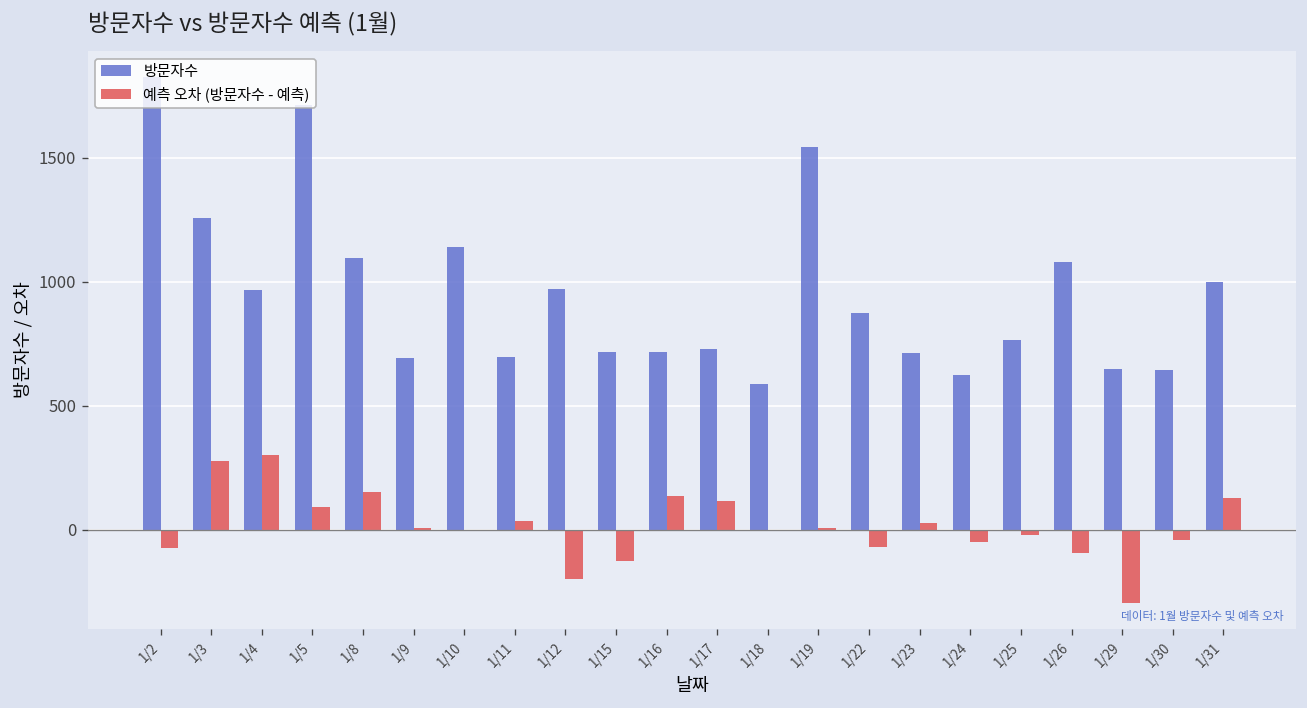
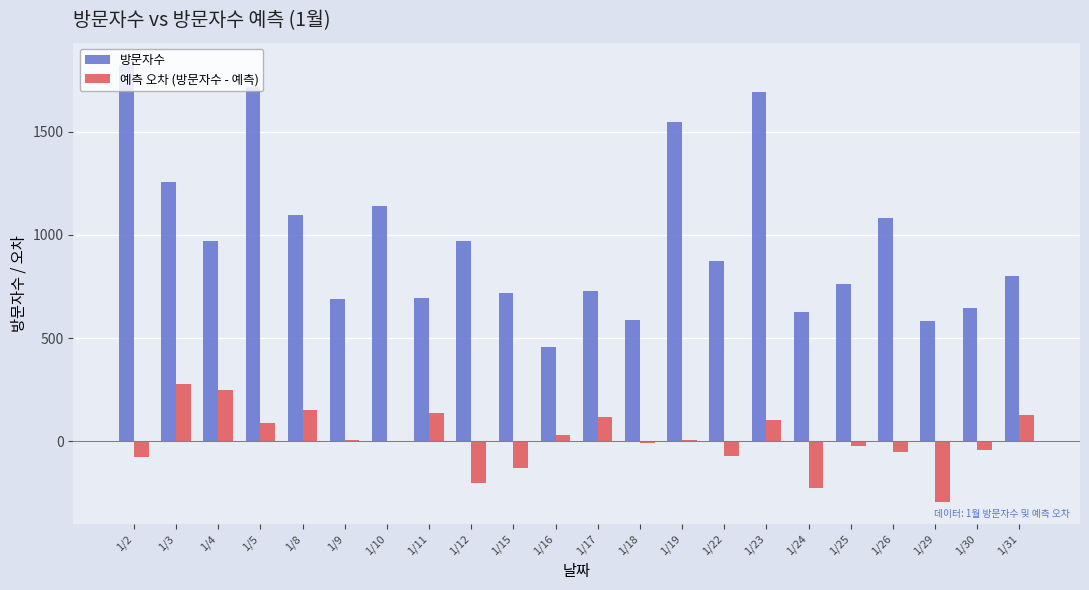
예측 오차 (방문자수 - 예측), 1/4: 300 -> 250
예측 오차 (방문자수 - 예측), 1/11: 40 -> 140
방문자수, 1/16: 720 -> 460
예측 오차 (방문자수 - 예측), 1/16: 140 -> 30
방문자수, 1/23: 710 -> 1690
예측 오차 (방문자수 - 예측), 1/23: 30 -> 110
예측 오차 (방문자수 - 예측), 1/24: -50 -> -230
예측 오차 (방문자수 - 예측), 1/26: -90 -> -50
방문자수, 1/29: 650 -> 580
방문자수, 1/31: 1000 -> 800
